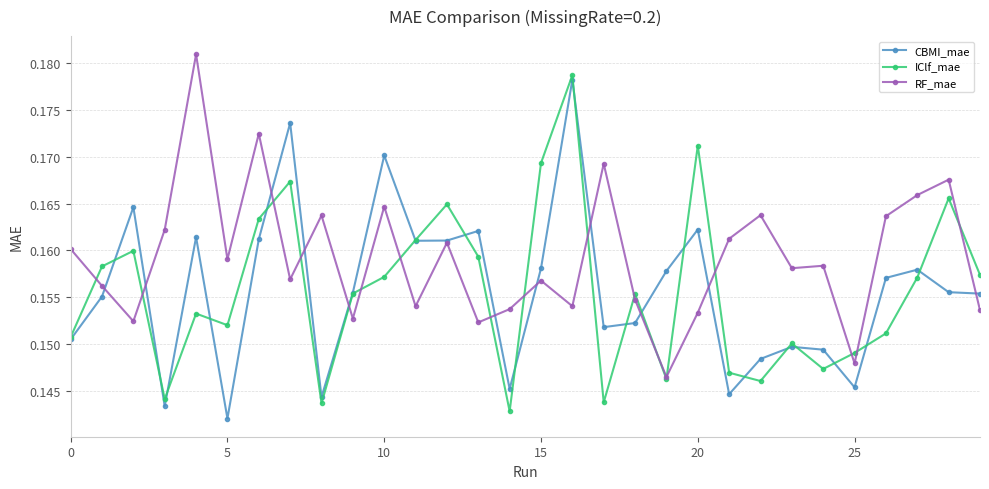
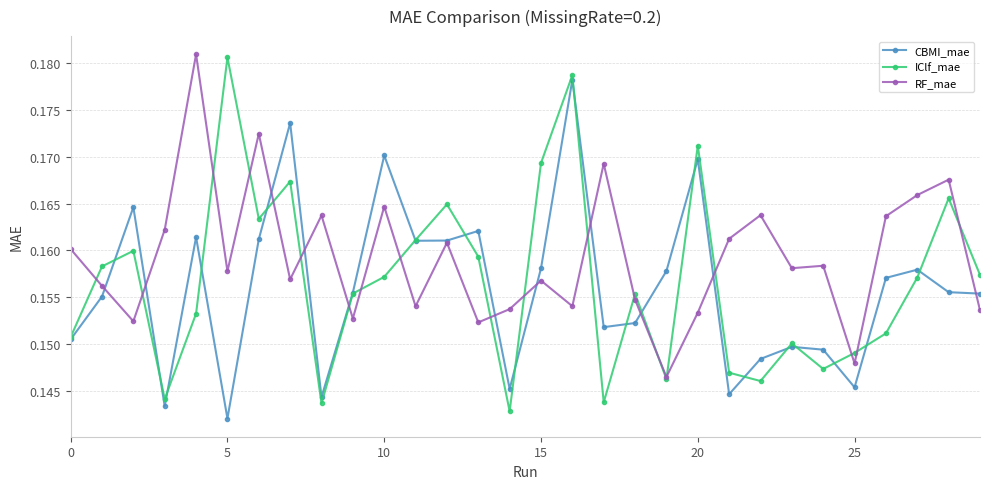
IClf_mae, 5: 0.152 -> 0.181
RF_mae, 5: 0.159 -> 0.158
CBMI_mae, 20: 0.162 -> 0.170
